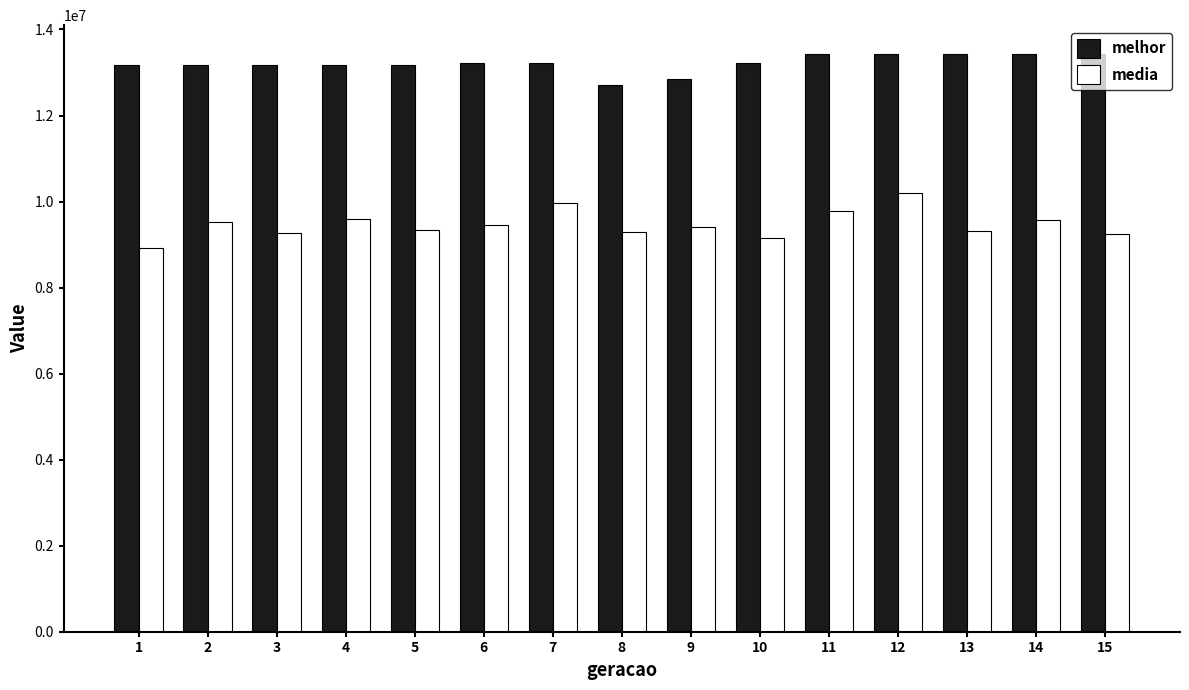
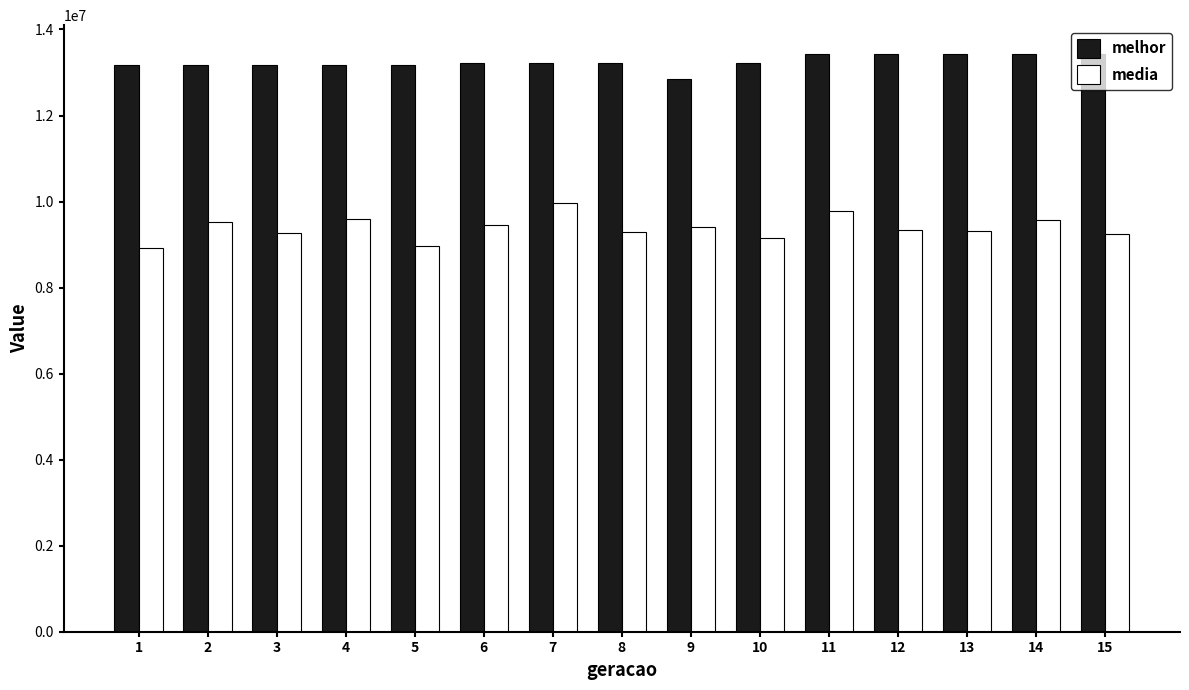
media, 5: 9300000 -> 9000000
melhor, 8: 12700000 -> 13200000
media, 12: 10200000 -> 9300000
